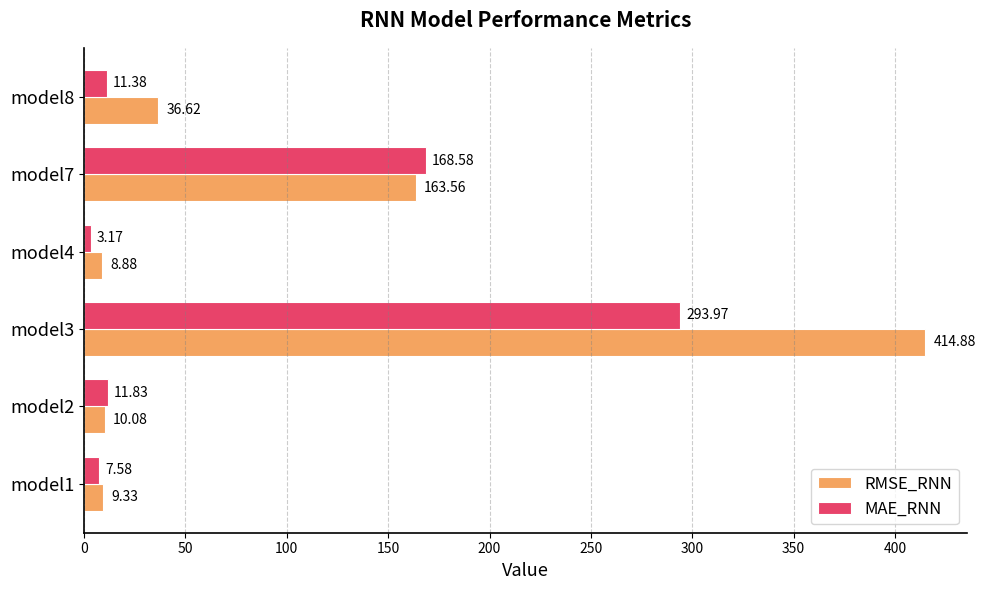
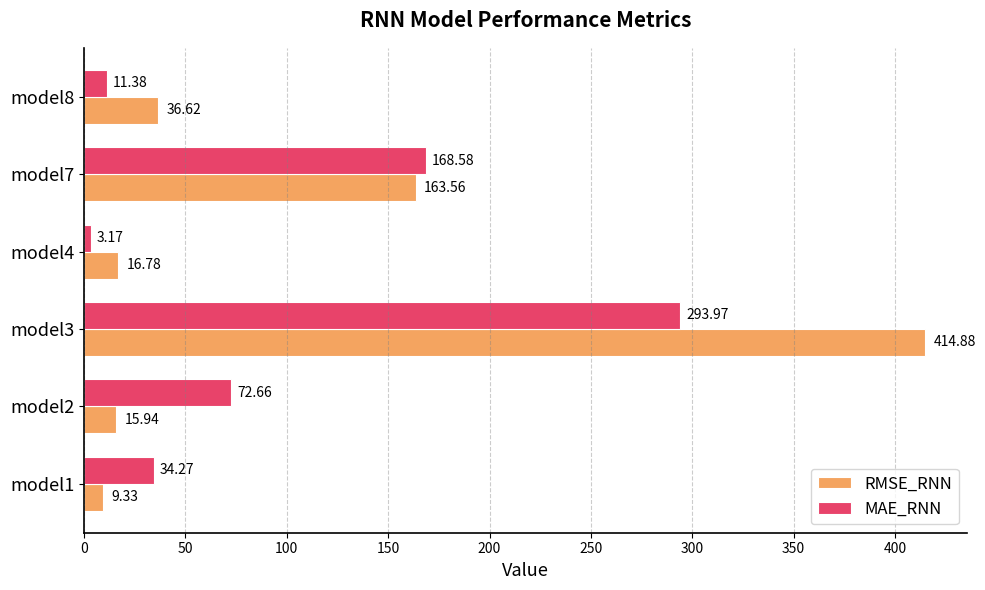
RMSE_RNN, model4: 8.88 -> 16.78
MAE_RNN, model2: 11.83 -> 72.66
RMSE_RNN, model2: 10.08 -> 15.94
MAE_RNN, model1: 7.58 -> 34.27
